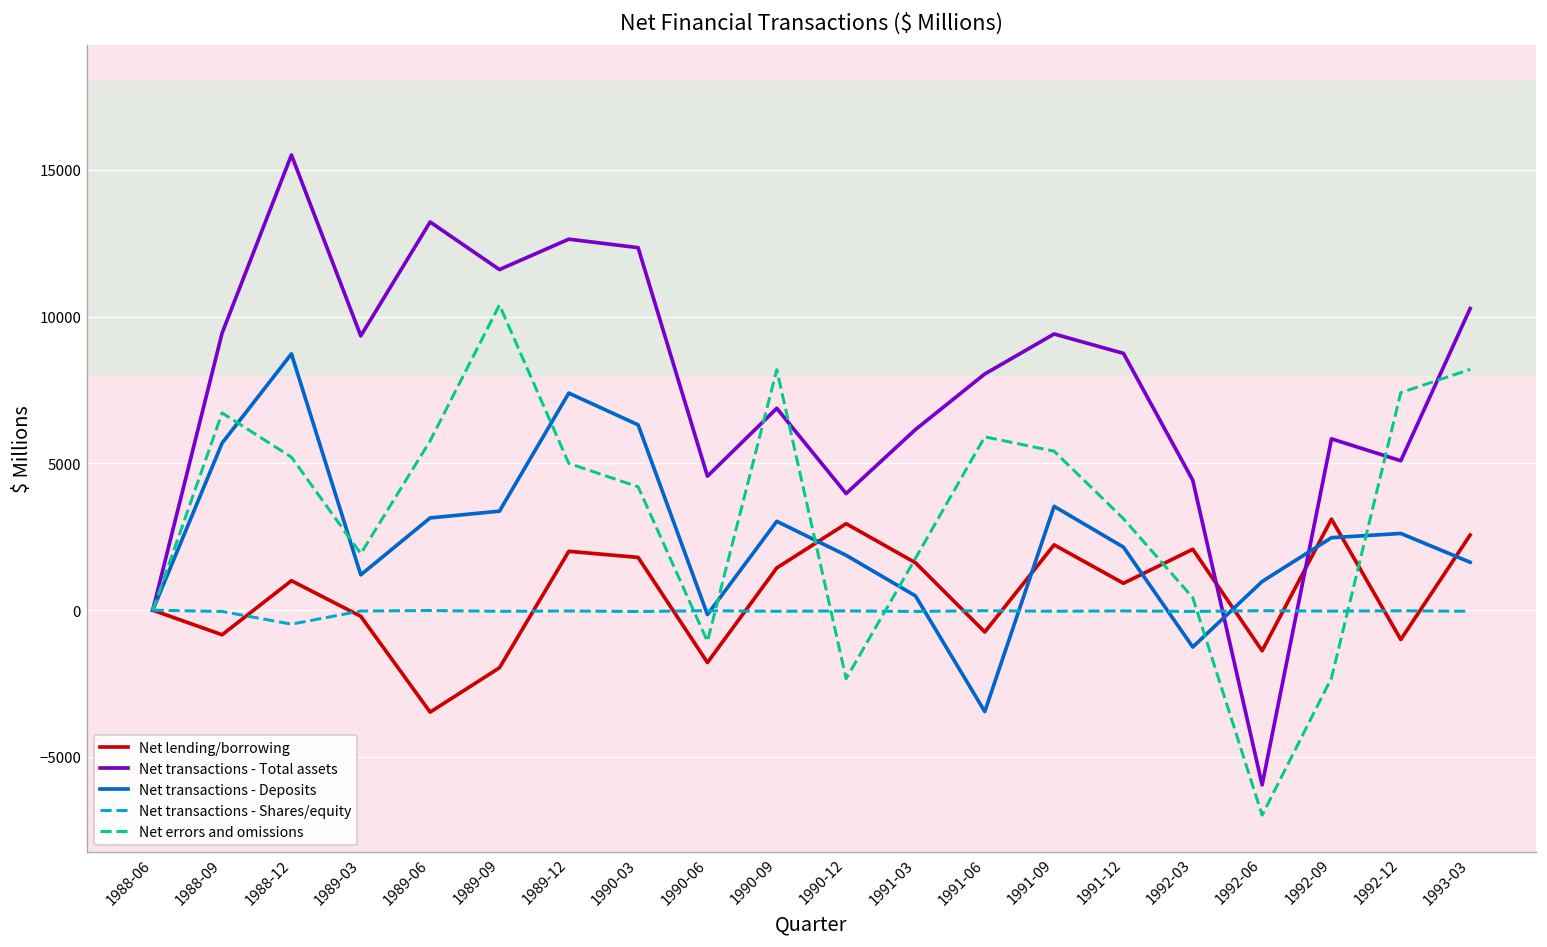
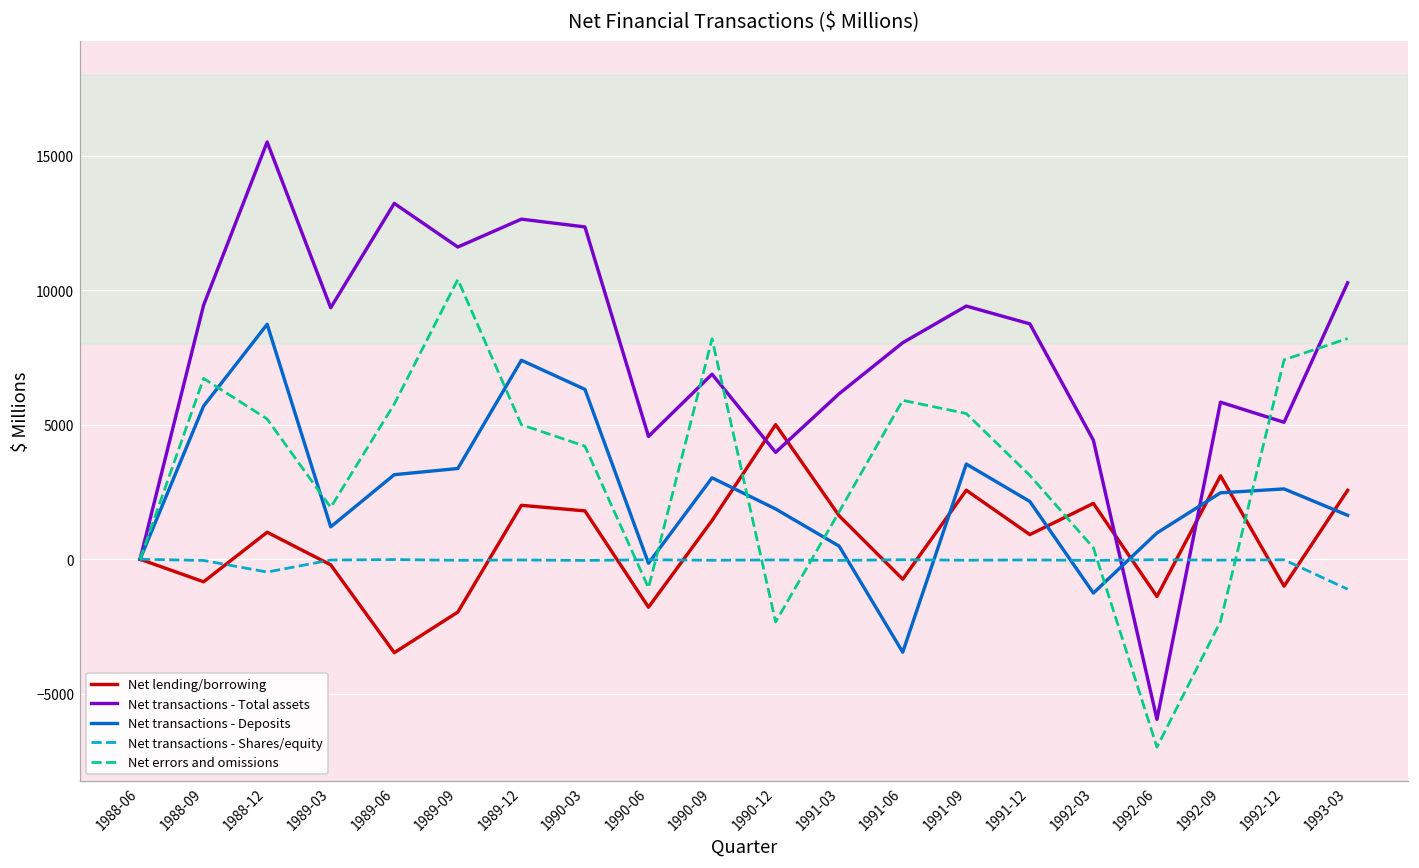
Net lending/borrowing, 1990-12: 2900 -> 5000
Net lending/borrowing, 1991-09: 2200 -> 2600
Net transactions - Shares/equity, 1993-03: 0 -> -1100
